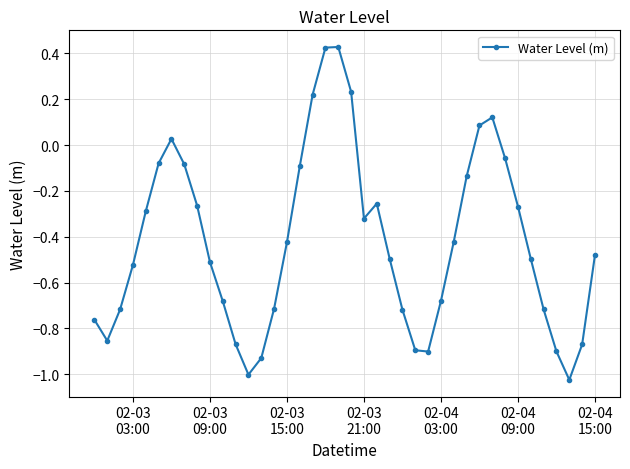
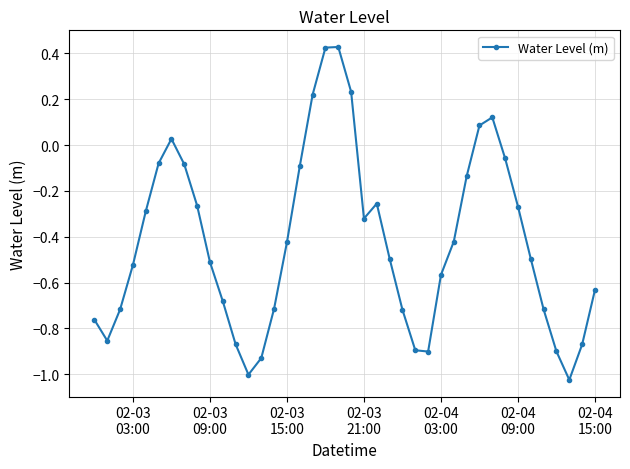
02-04 03:00: -0.68 -> -0.57
02-04 15:00: -0.48 -> -0.63
